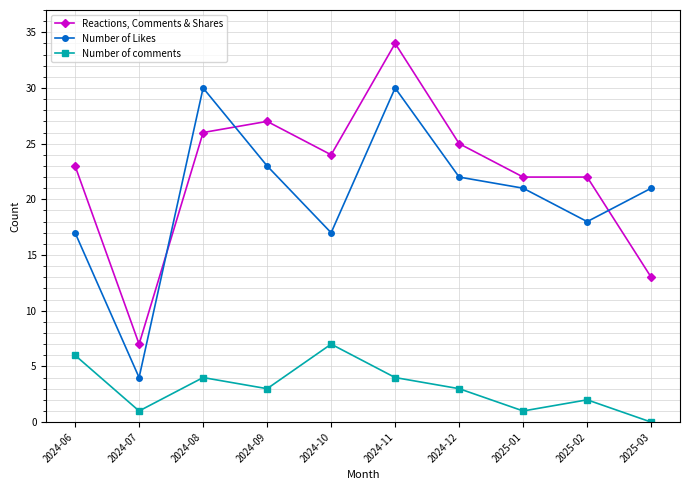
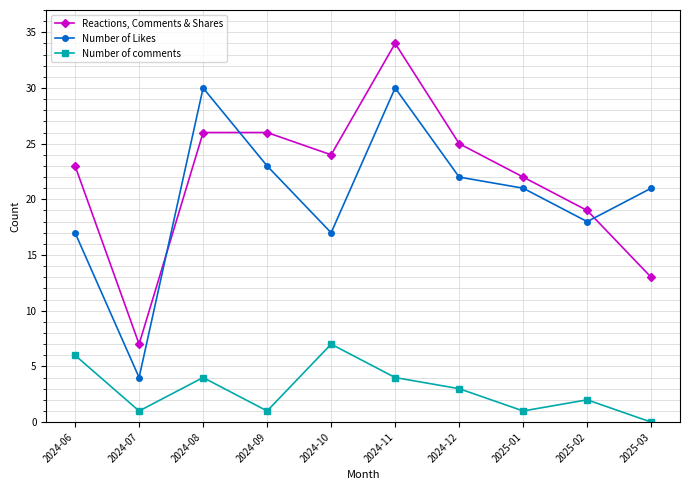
Reactions, Comments & Shares, 2024-09: 27 -> 26
Number of comments, 2024-09: 3 -> 1
Reactions, Comments & Shares, 2025-02: 22 -> 19
